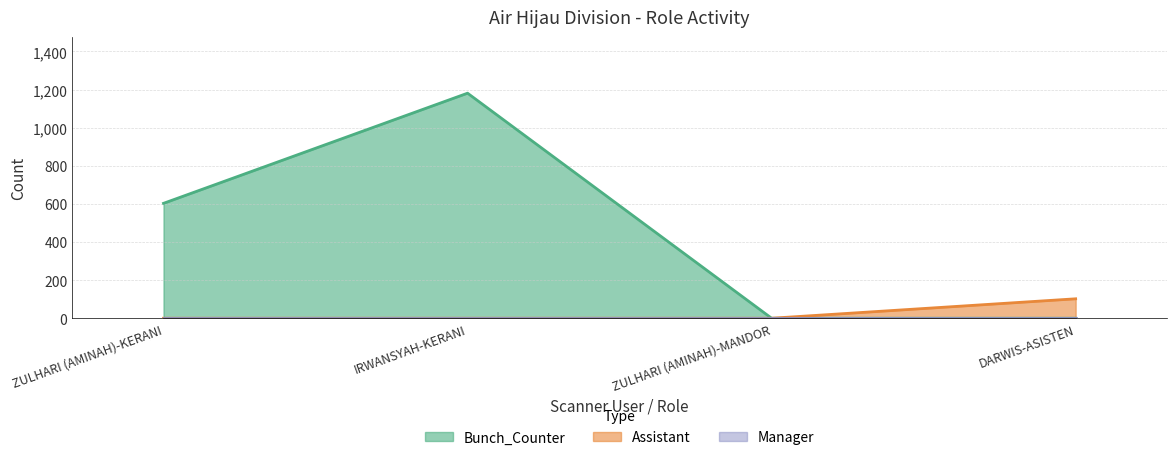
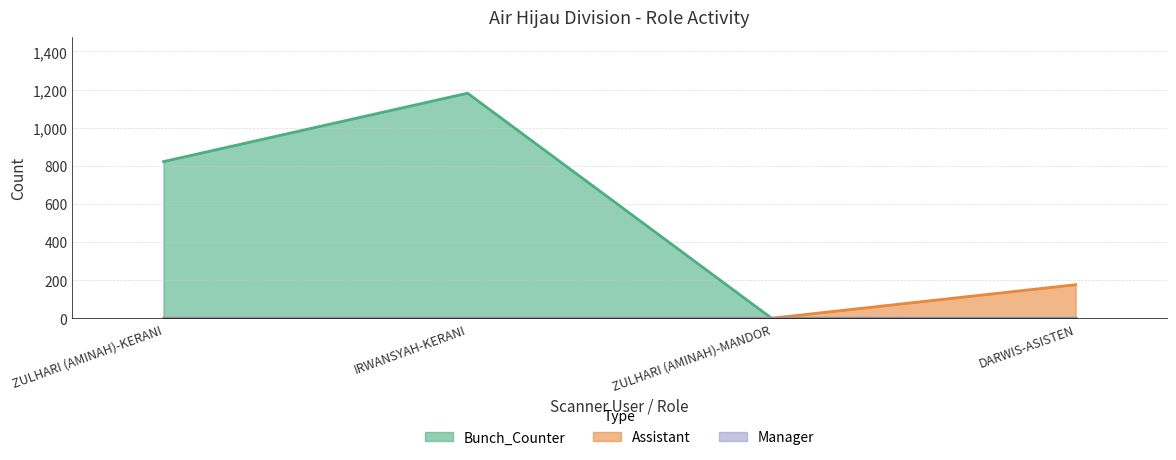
Bunch_Counter, ZULHARI (AMINAH)-KERANI: 600 -> 820
Assistant, DARWIS-ASISTEN: 100 -> 180
